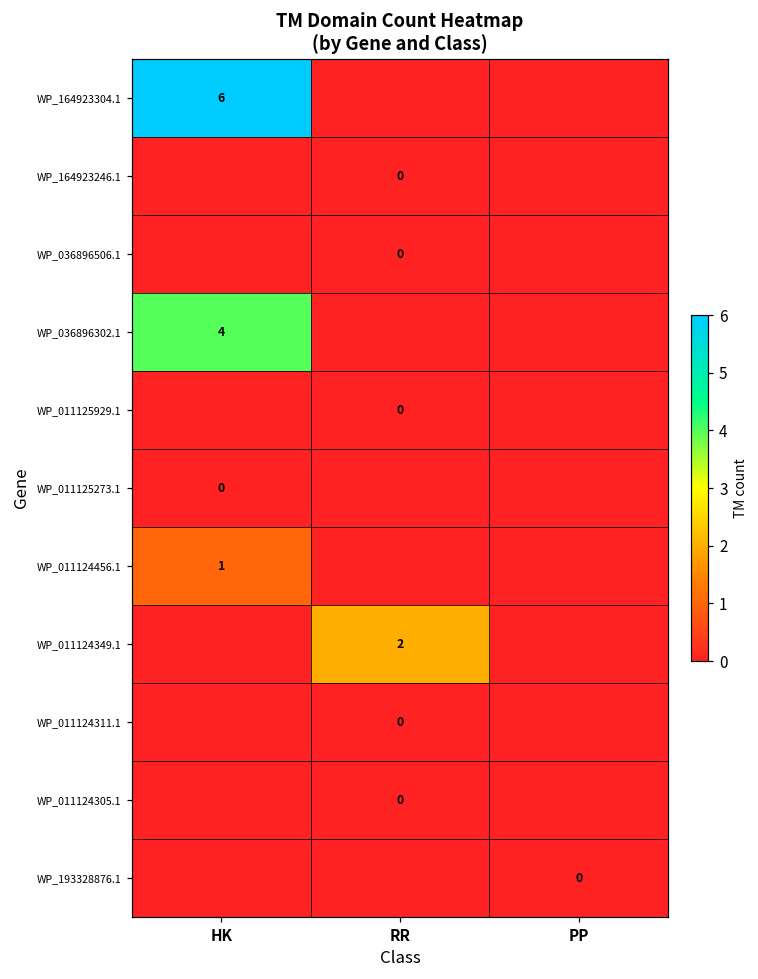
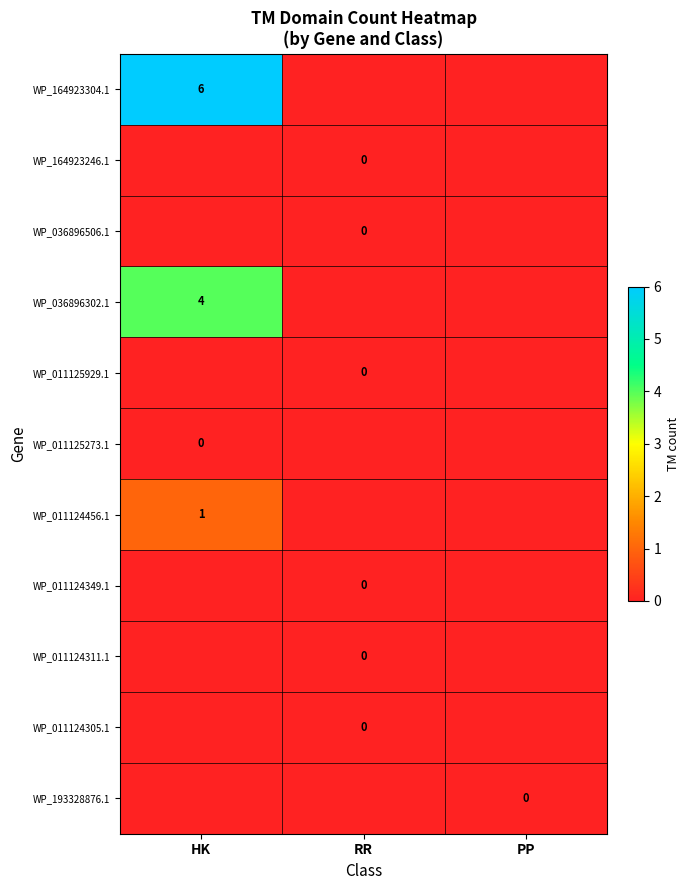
WP_011124349.1, RR: 2 -> 0
